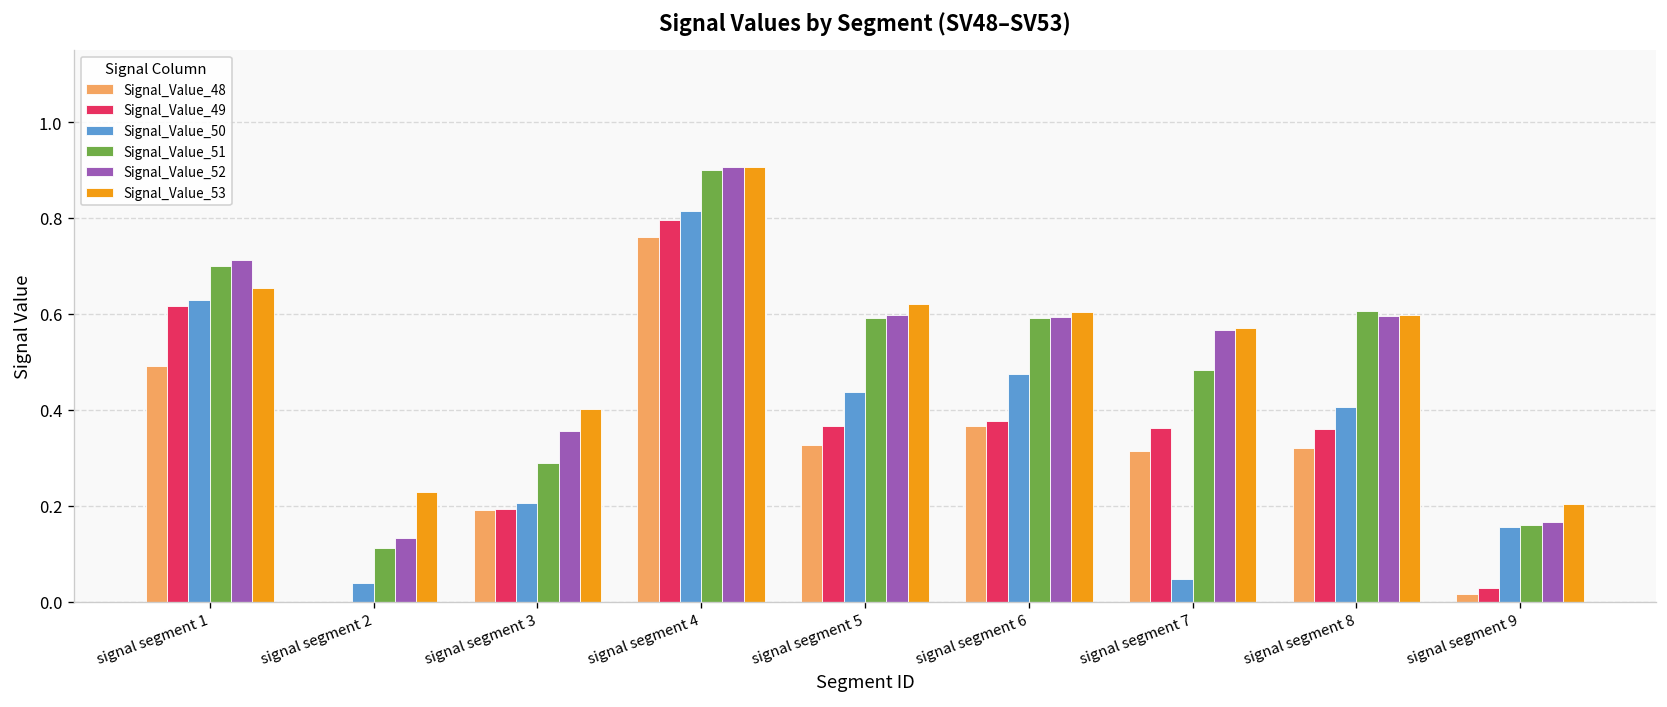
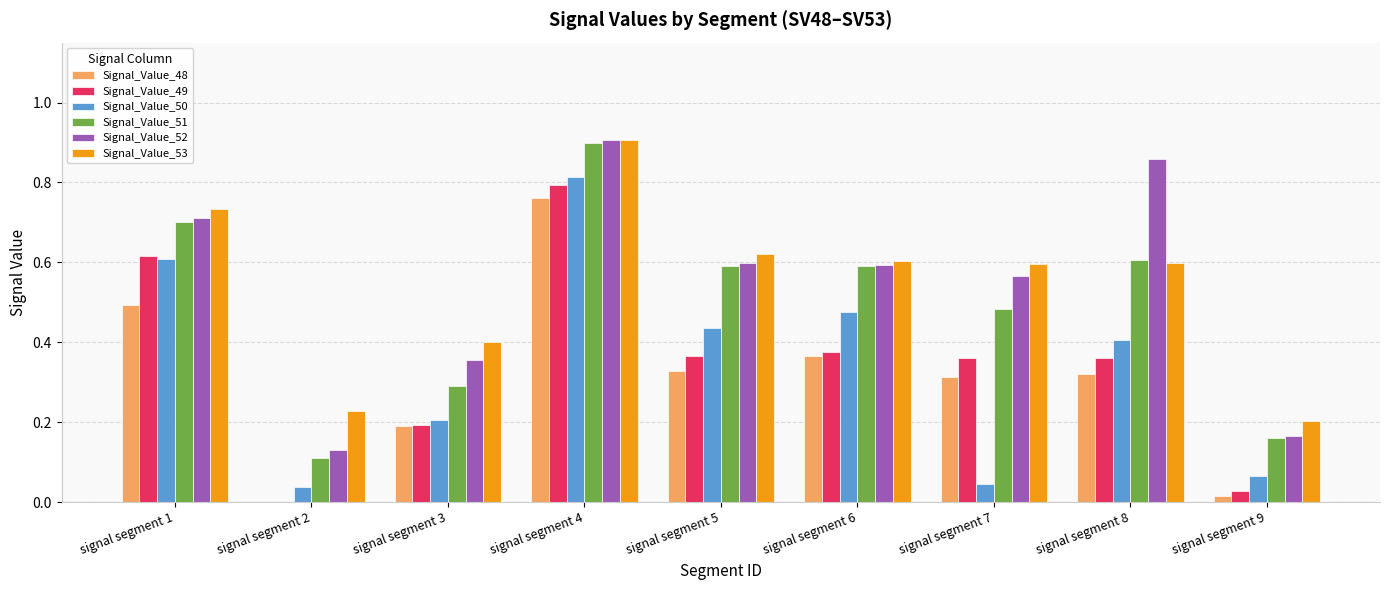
Signal_Value_50, signal segment 1: 0.63 -> 0.61
Signal_Value_53, signal segment 1: 0.65 -> 0.73
Signal_Value_53, signal segment 7: 0.57 -> 0.60
Signal_Value_52, signal segment 8: 0.59 -> 0.86
Signal_Value_50, signal segment 9: 0.16 -> 0.07
